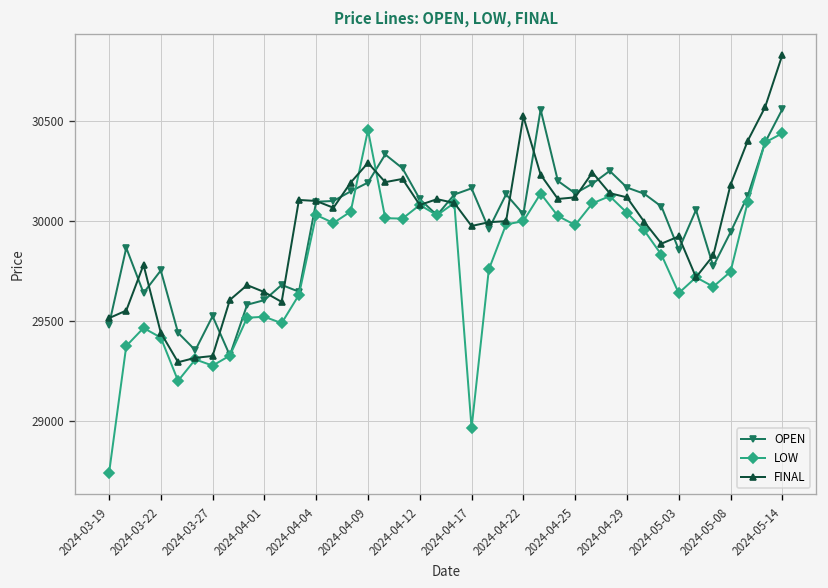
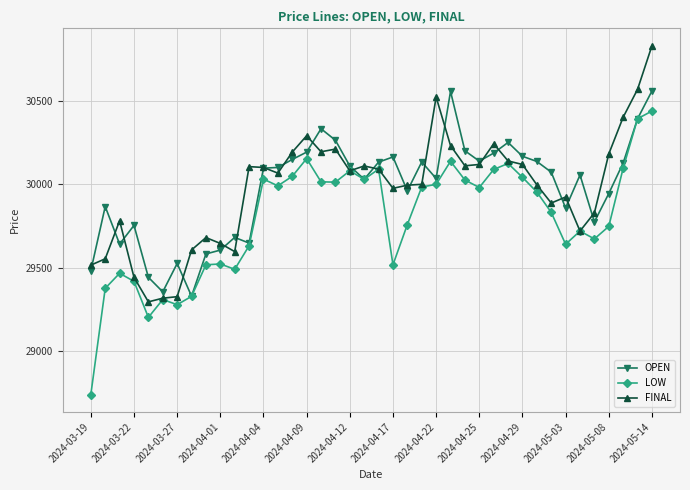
LOW, 2024-04-09: 30450 -> 30150
LOW, 2024-04-17: 28970 -> 29520
